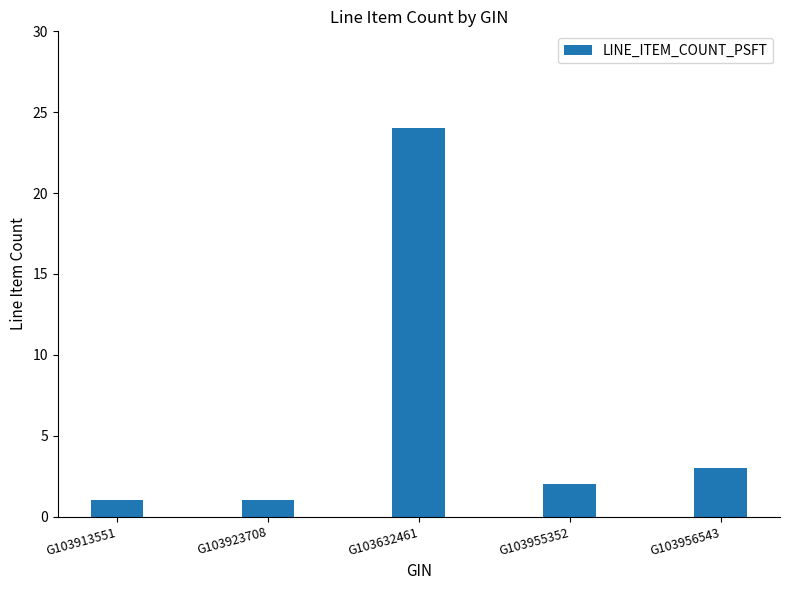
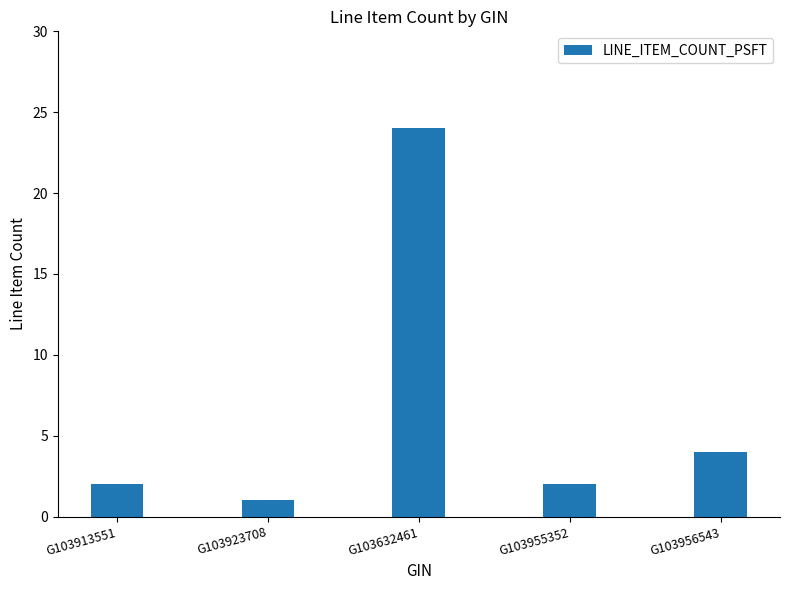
G103913551: 1 -> 2
G103956543: 3 -> 4
